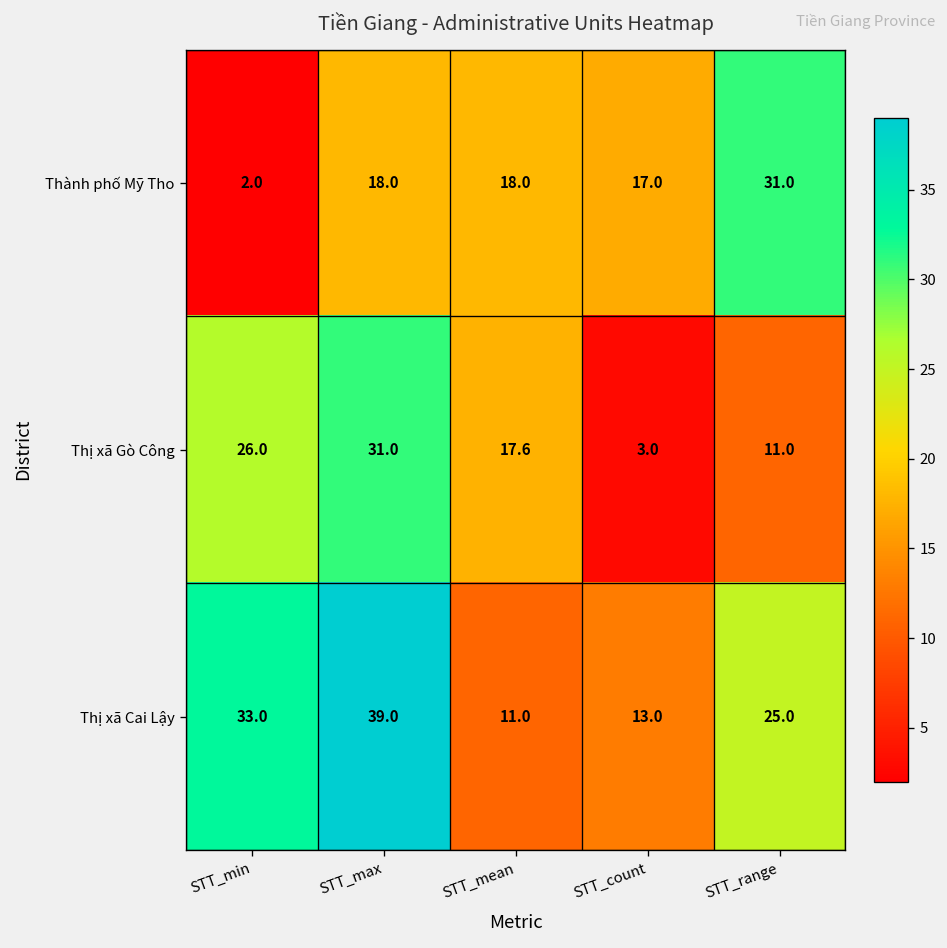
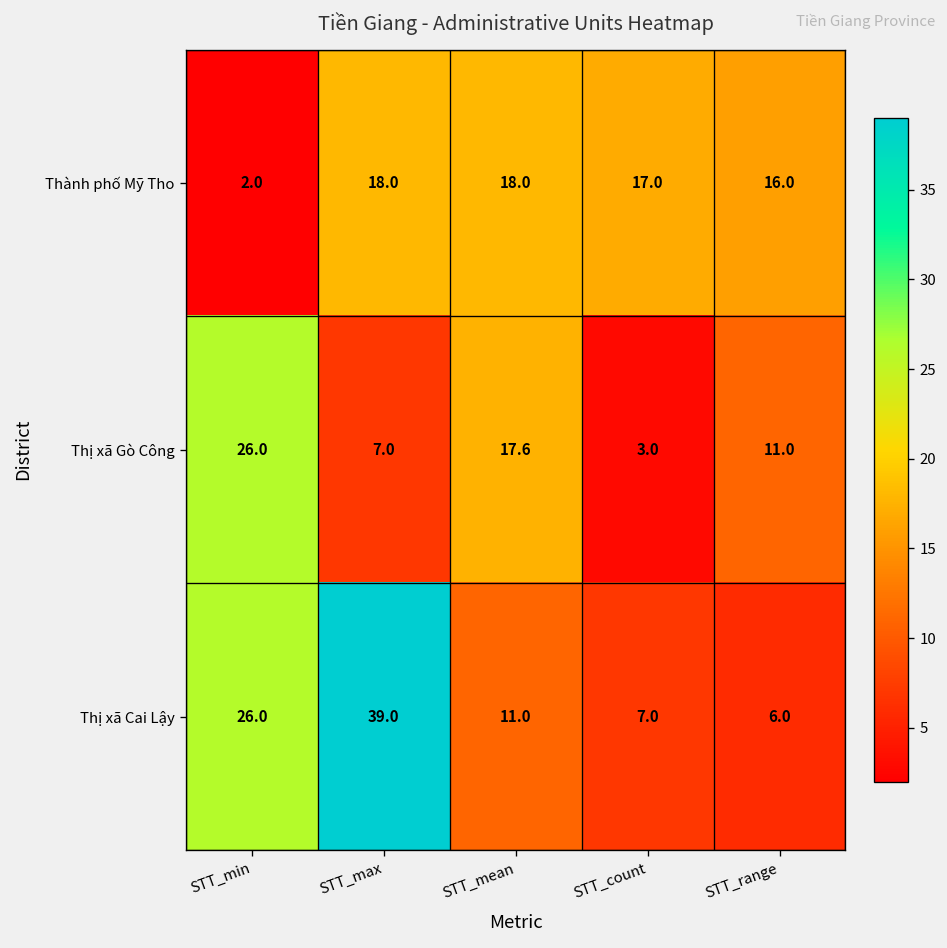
Thành phố Mỹ Tho, STT_range: 31.0 -> 16.0
Thị xã Gò Công, STT_max: 31.0 -> 7.0
Thị xã Cai Lậy, STT_min: 33.0 -> 26.0
Thị xã Cai Lậy, STT_count: 13.0 -> 7.0
Thị xã Cai Lậy, STT_range: 25.0 -> 6.0
